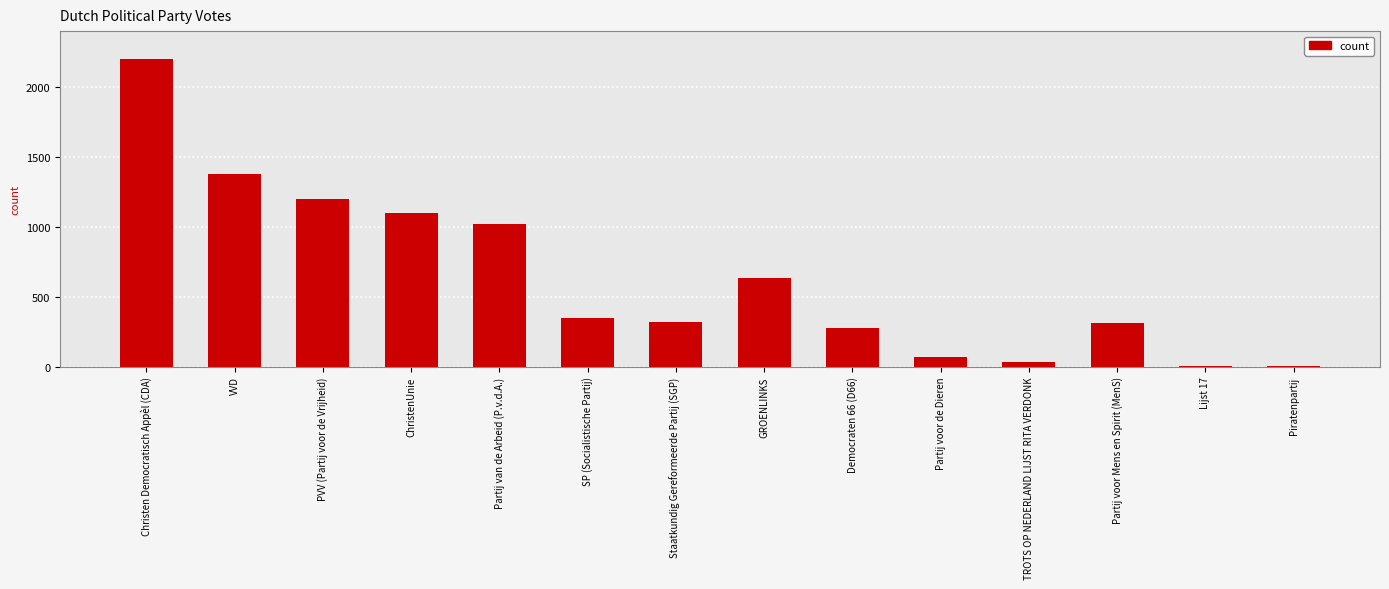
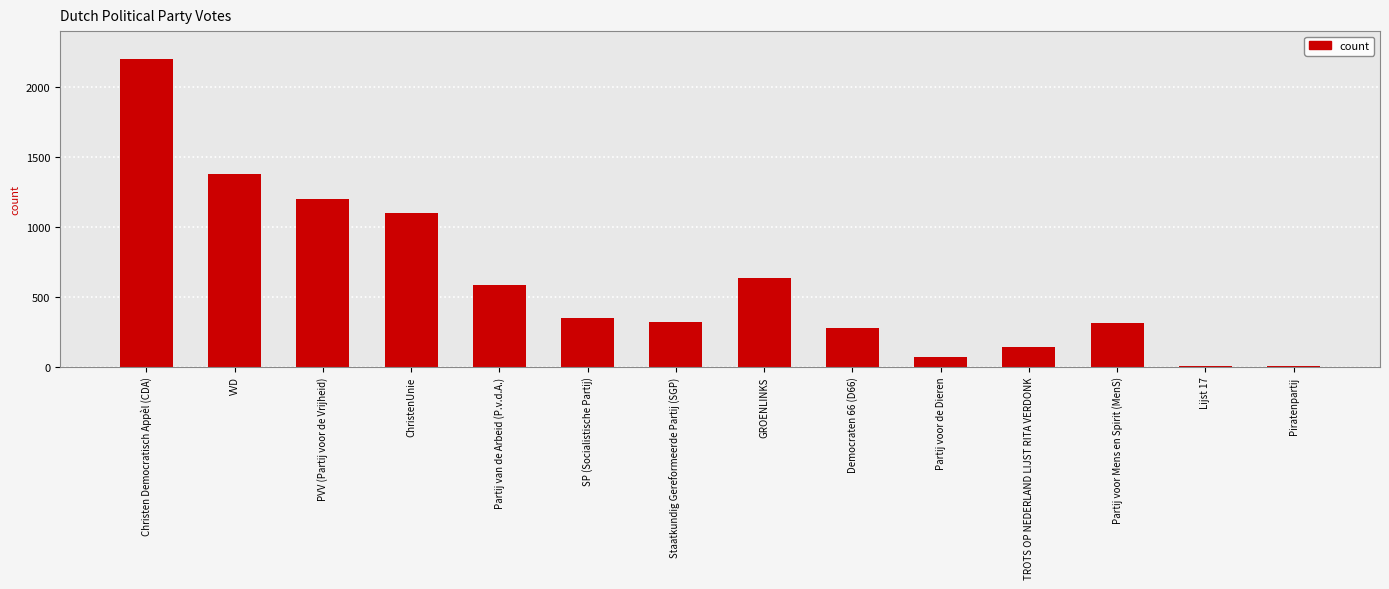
Partij van de Arbeid (P.v.d.A.): 1020 -> 580
TROTS OP NEDERLAND LIJST RITA VERDONK: 30 -> 140
